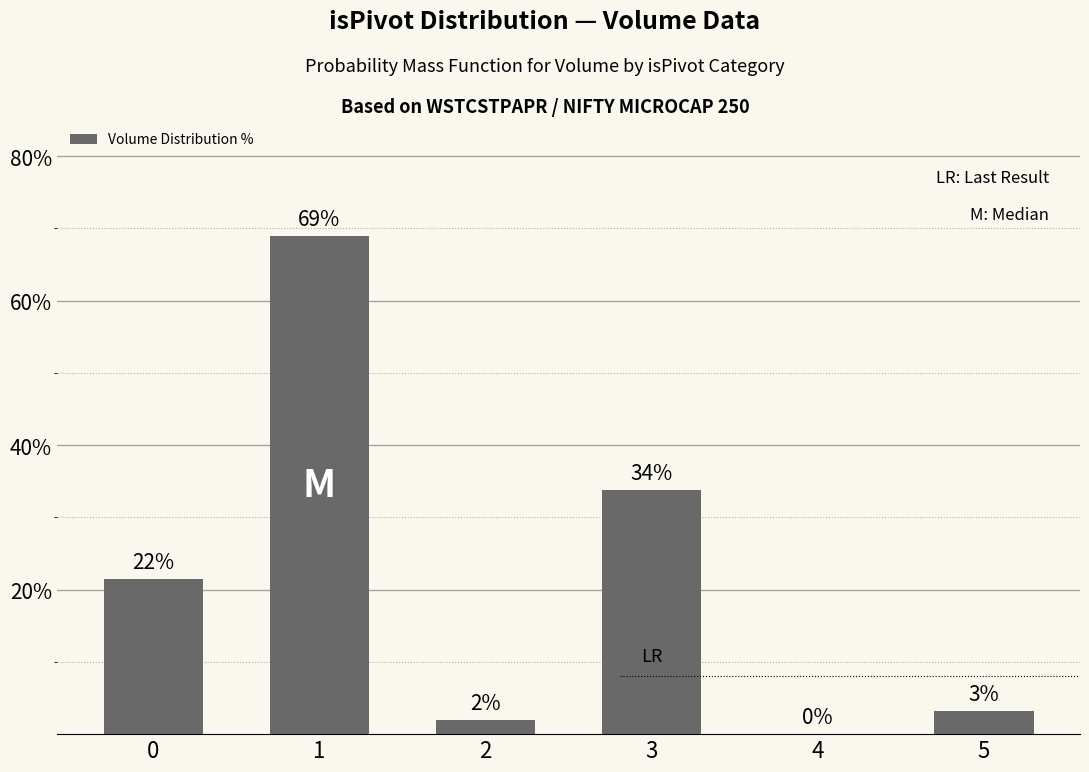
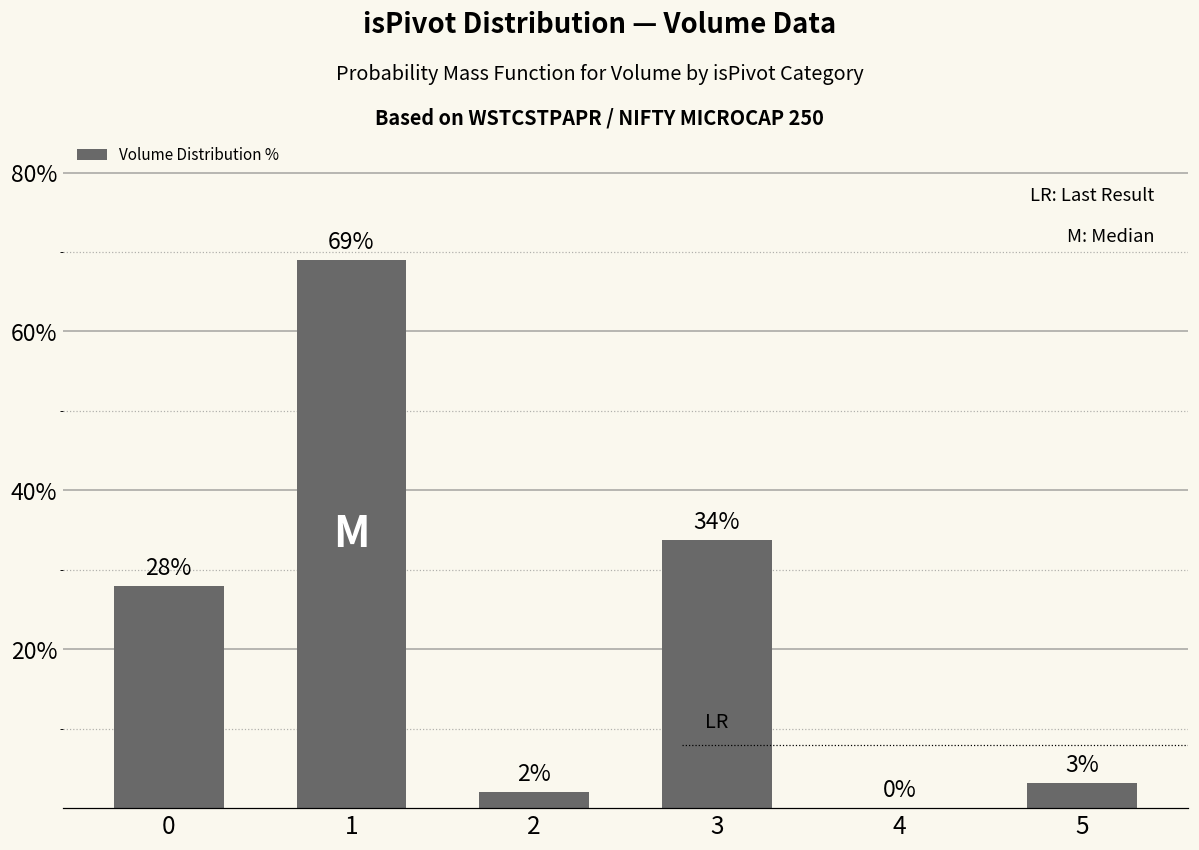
0: 22% -> 28%
